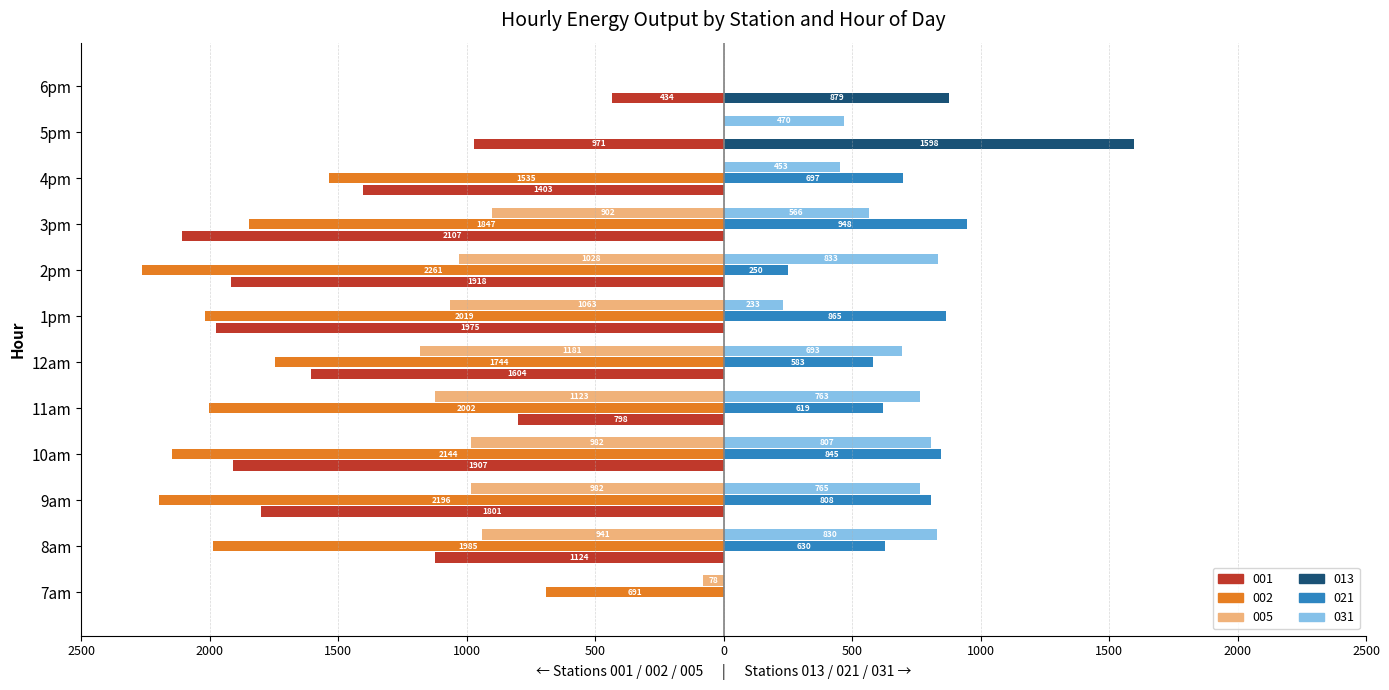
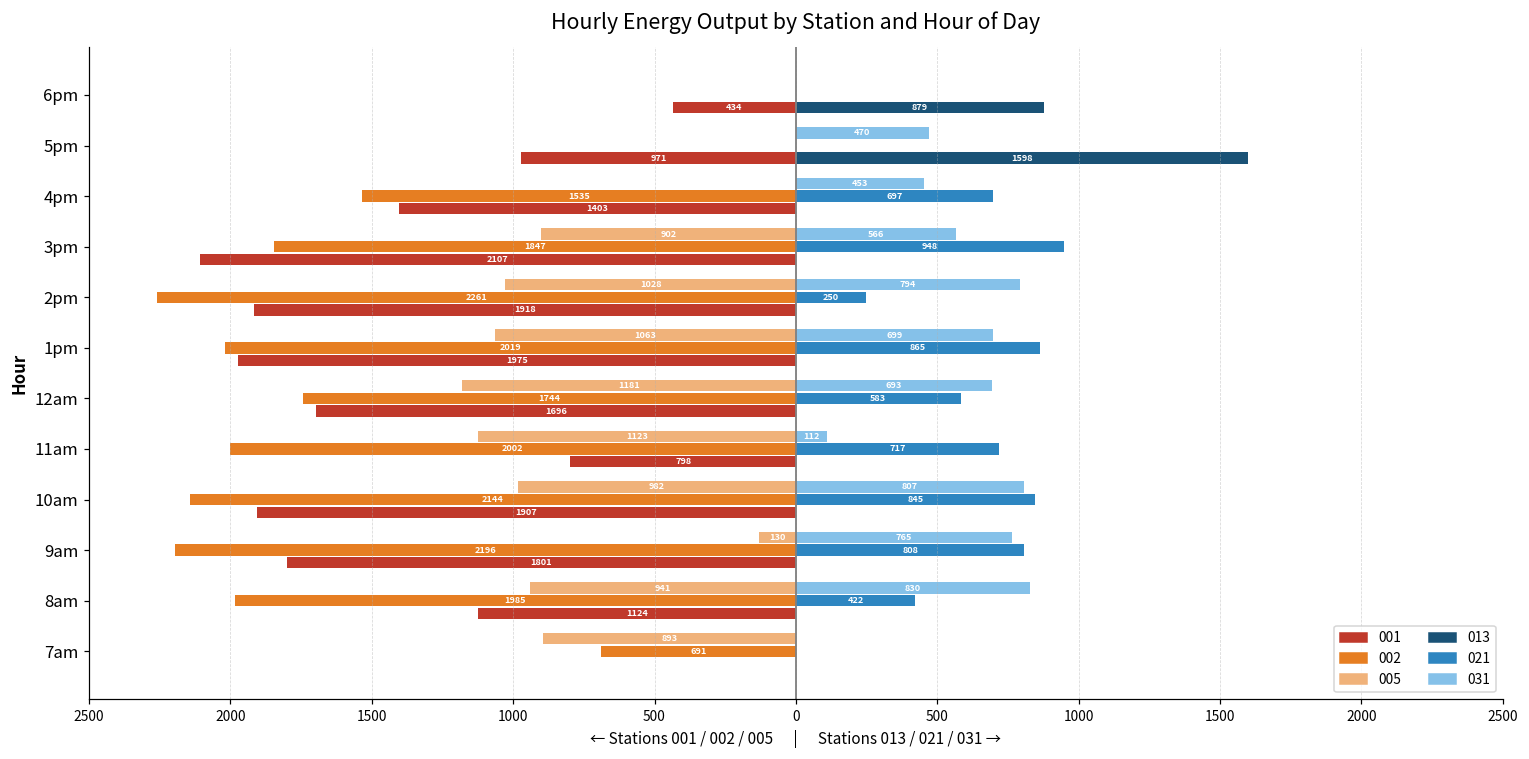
031, 2pm: 833 -> 794
031, 1pm: 233 -> 699
001, 12am: 1604 -> 1696
031, 11am: 763 -> 112
021, 11am: 619 -> 717
005, 9am: 982 -> 130
021, 8am: 630 -> 422
005, 7am: 78 -> 893
